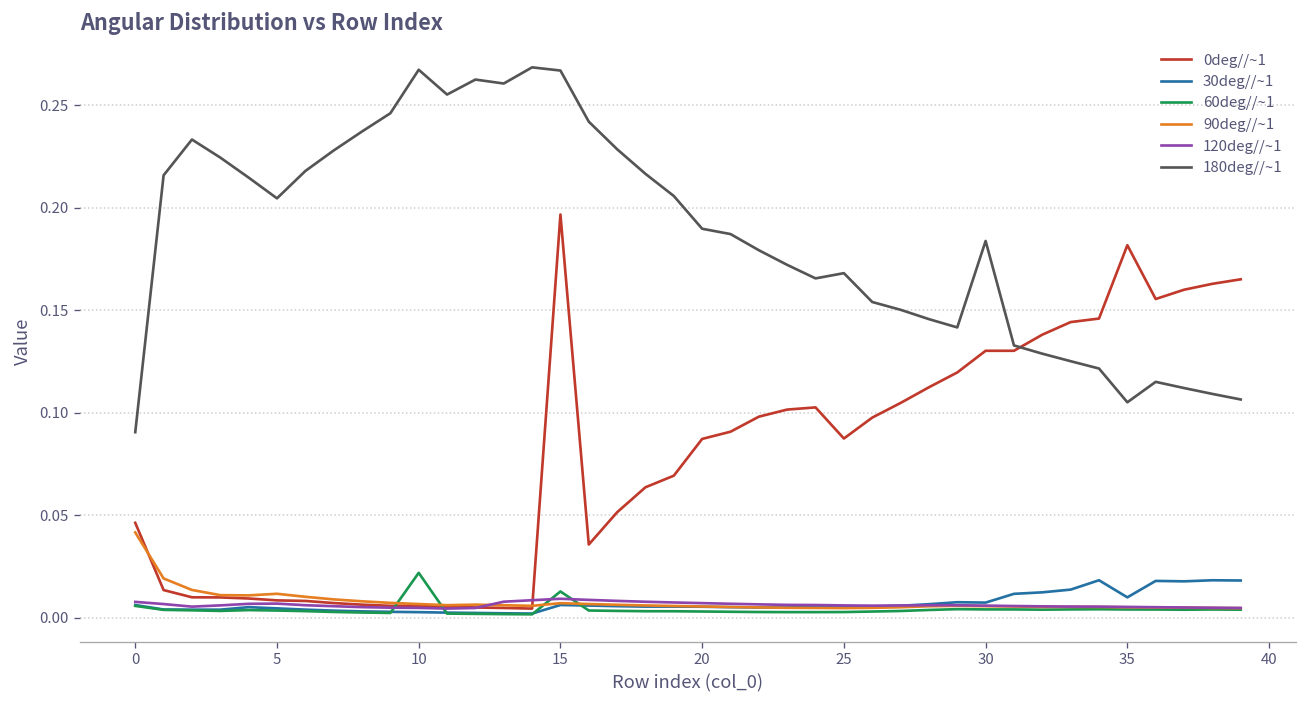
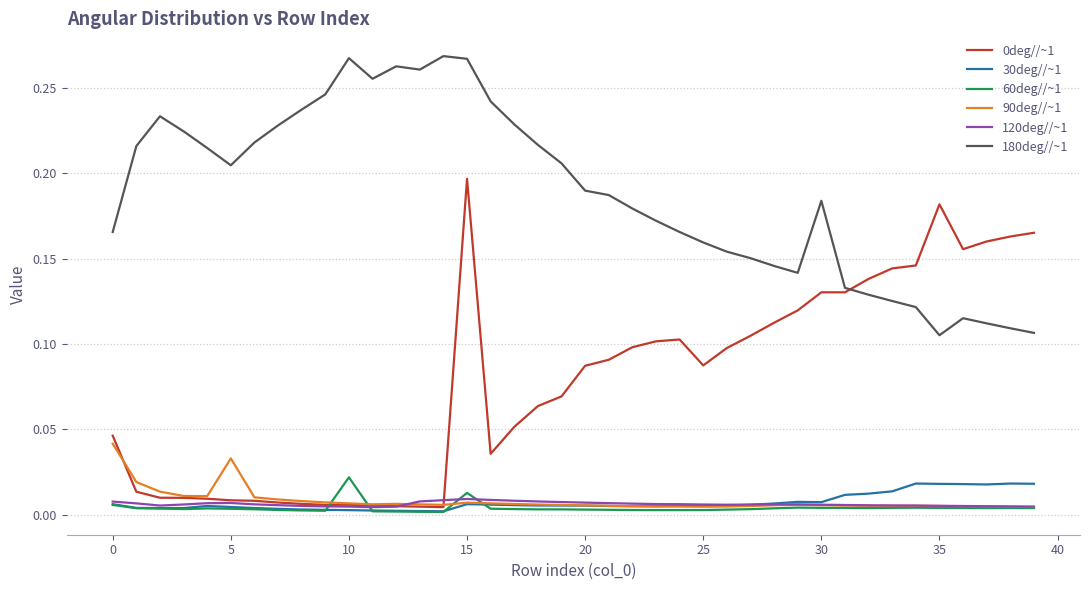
180deg//~1, 0: 0.091 -> 0.166
90deg//~1, 5: 0.012 -> 0.033
180deg//~1, 25: 0.168 -> 0.159
30deg//~1, 35: 0.010 -> 0.018
